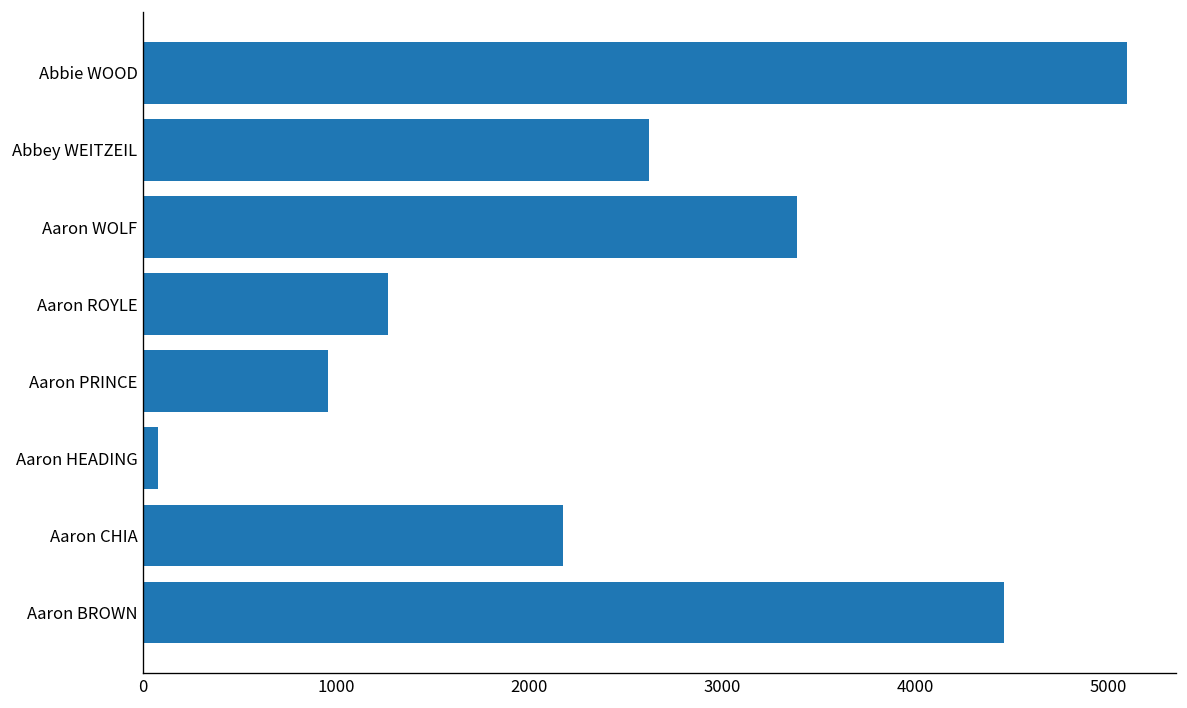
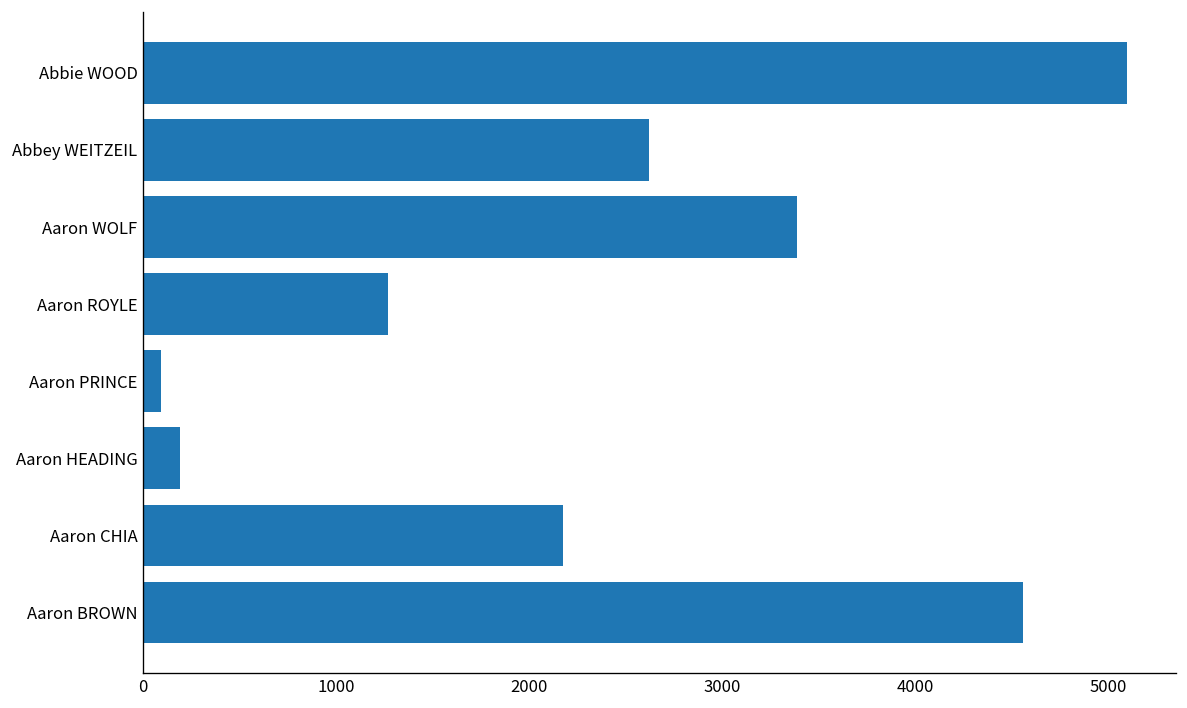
Aaron PRINCE: 960 -> 90
Aaron HEADING: 80 -> 190
Aaron BROWN: 4460 -> 4560
